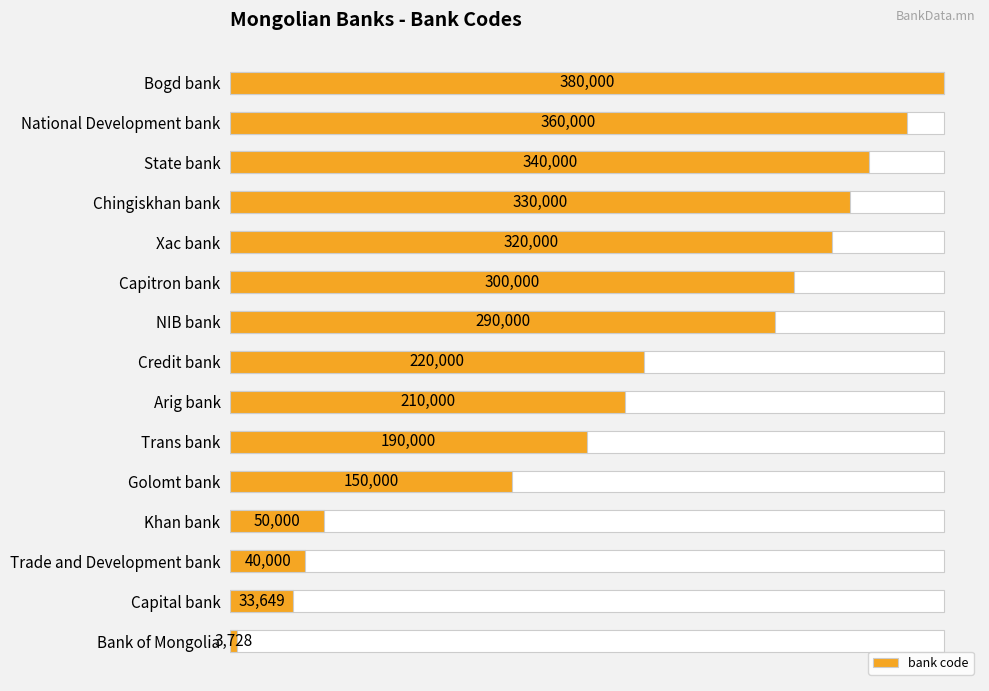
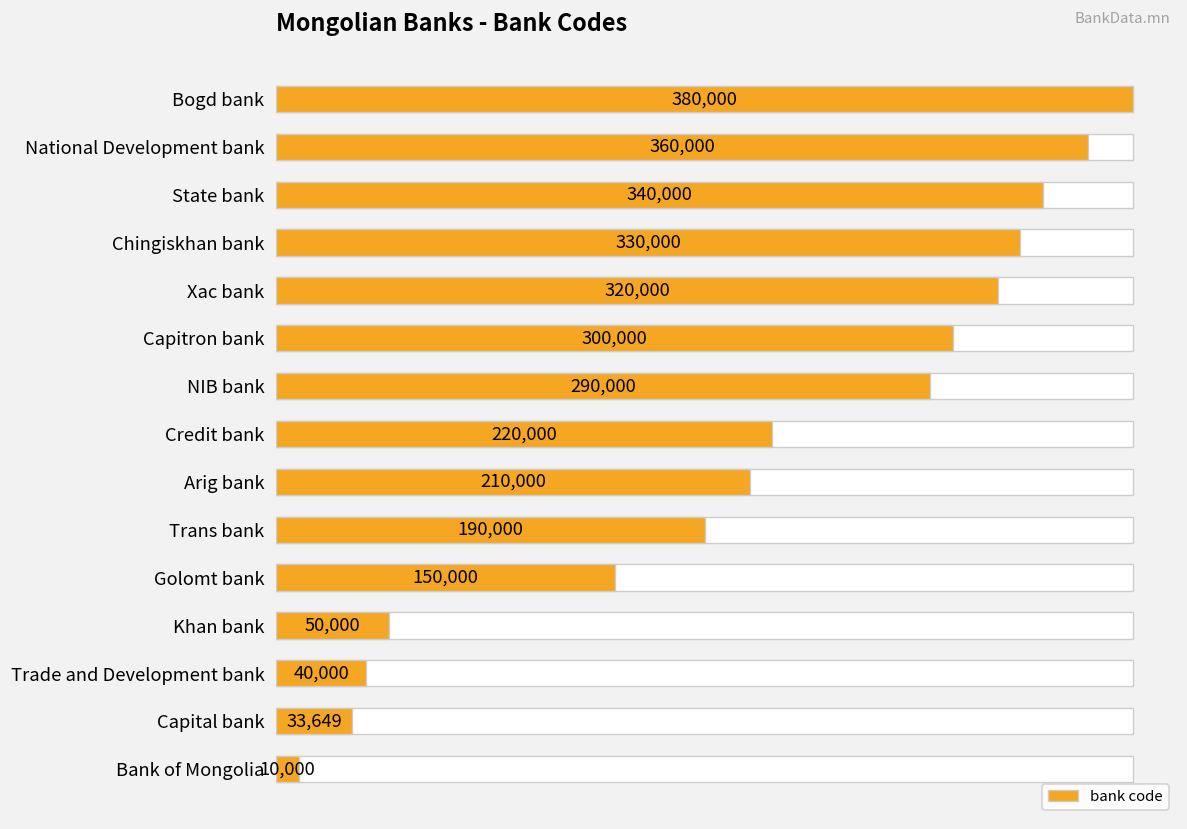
bank code, Bank of Mongolia: 3,728 -> 10,000
